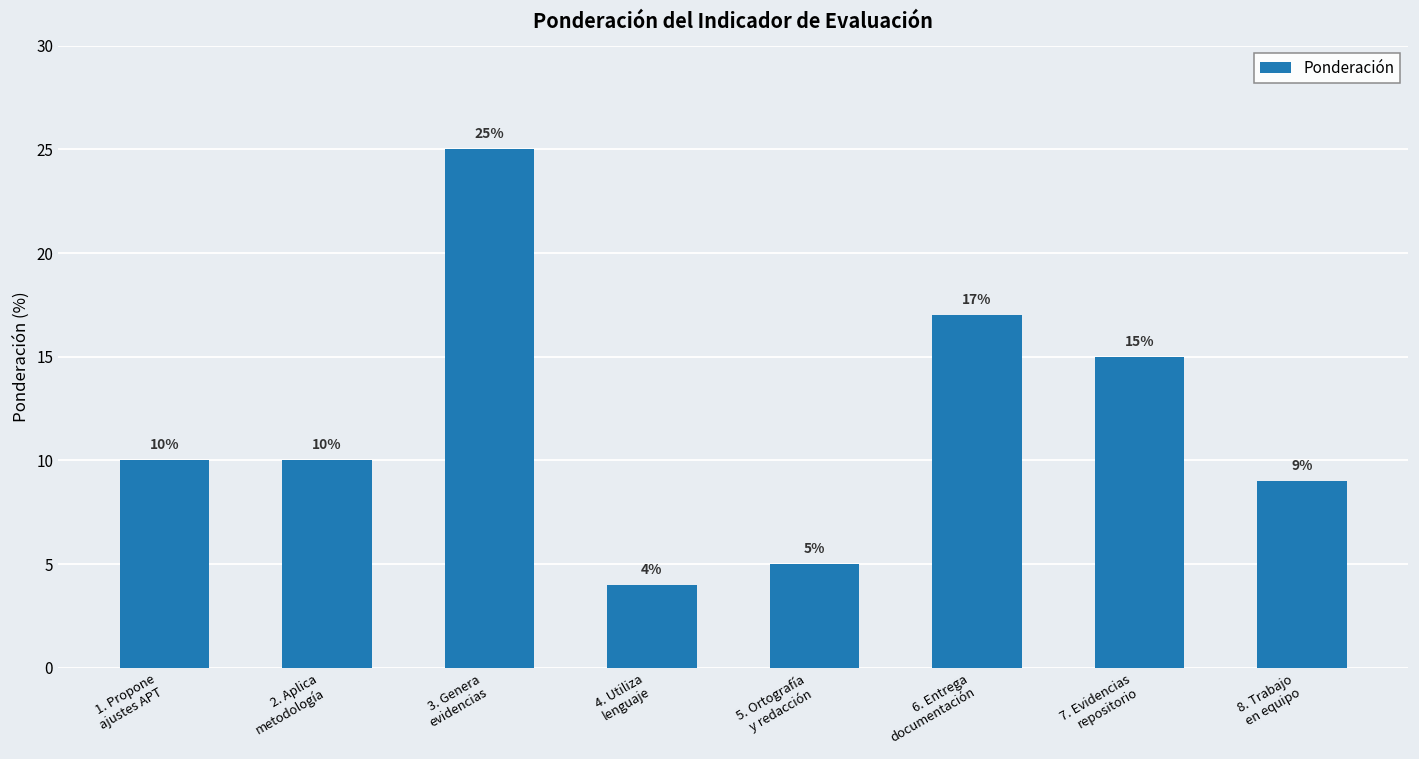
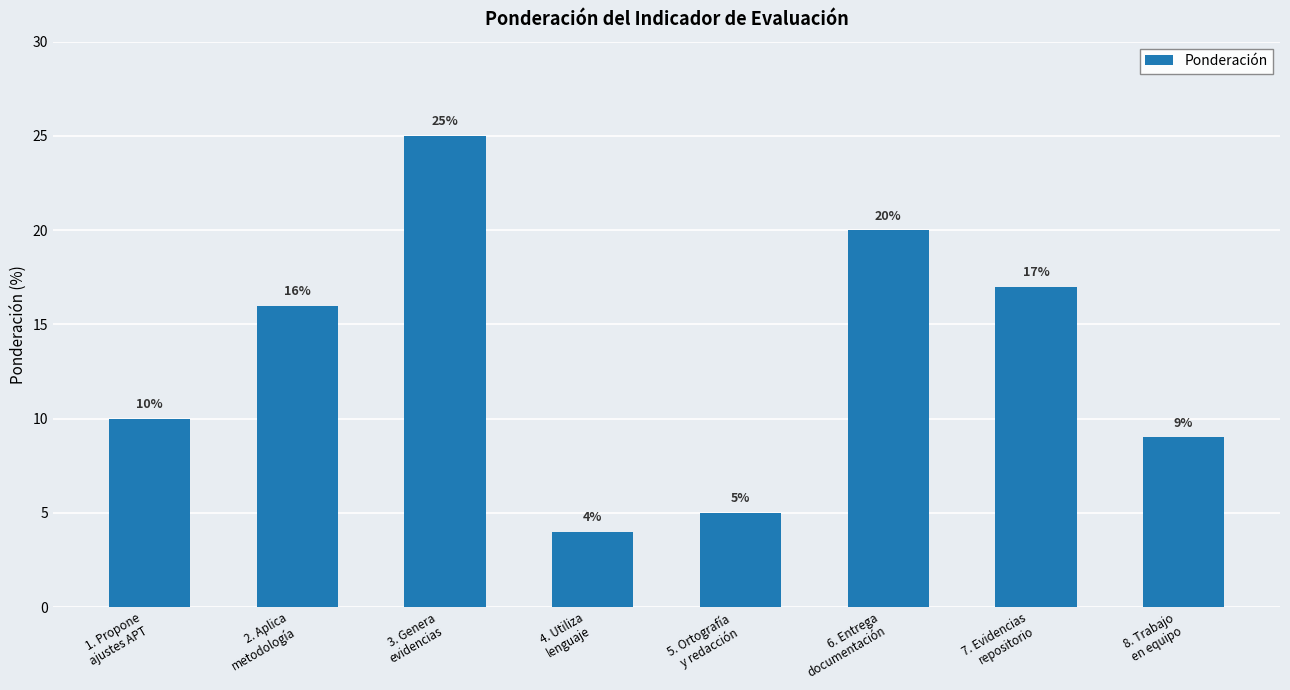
2. Aplica metodología: 10% -> 16%
6. Entrega documentación: 17% -> 20%
7. Evidencias repositorio: 15% -> 17%
